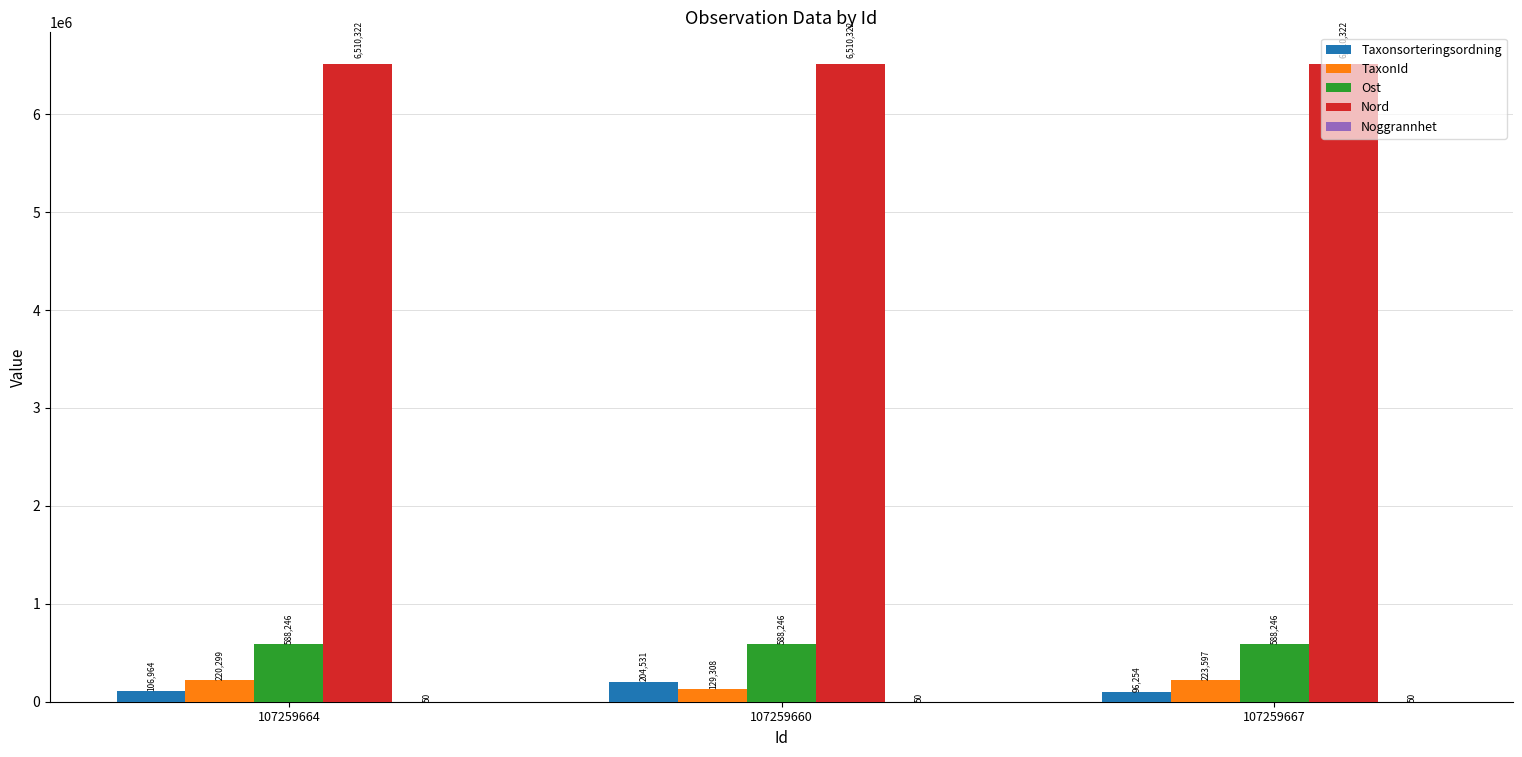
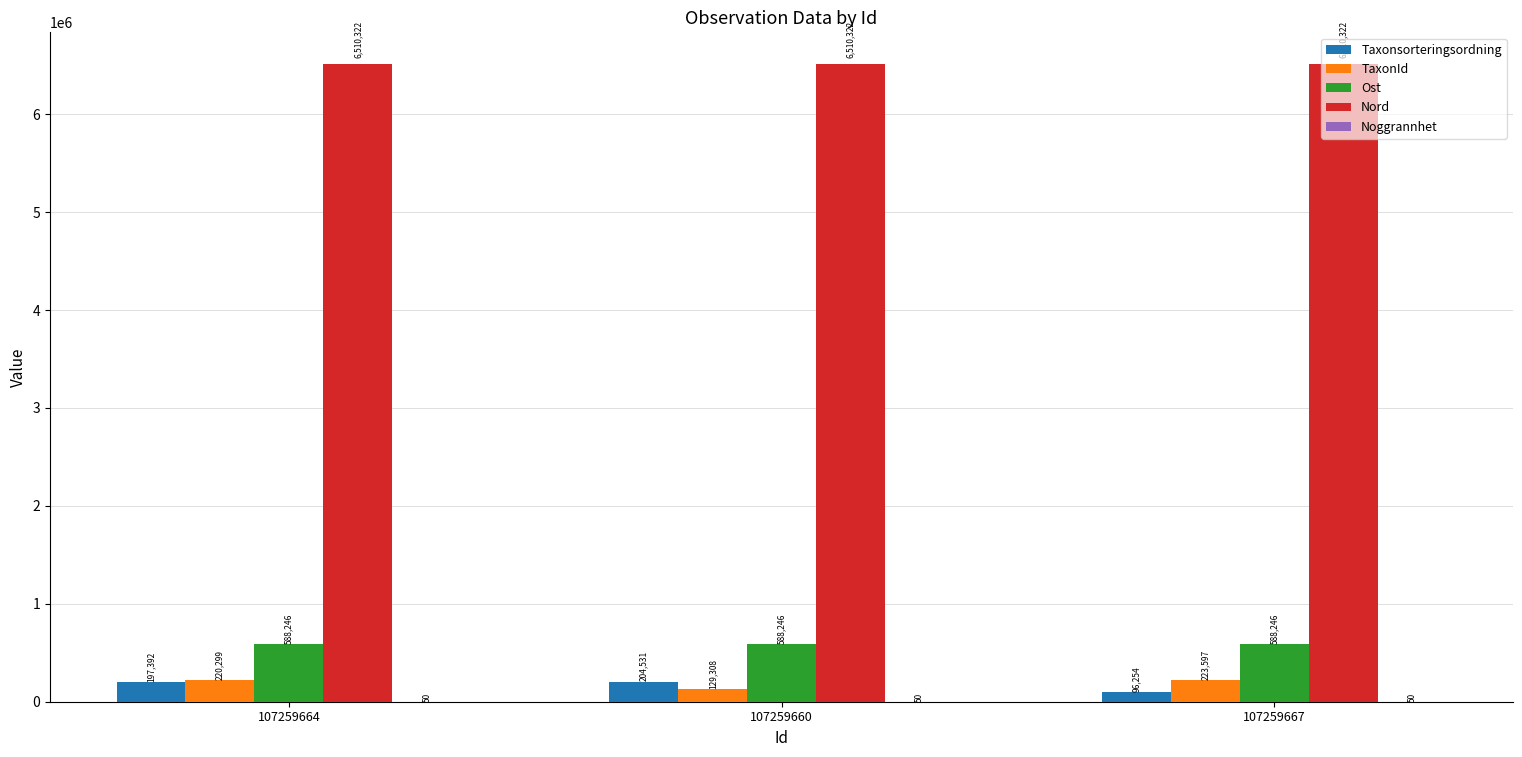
Taxonsorteringsordning, 107259664: 106,964 -> 197,392
